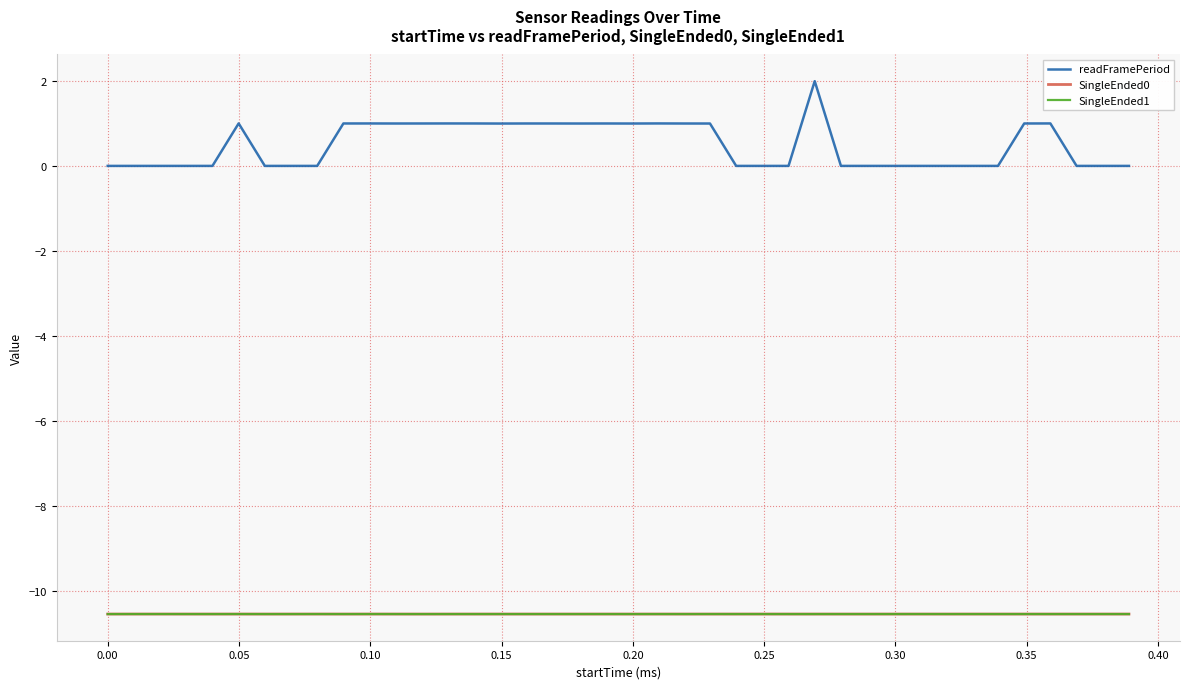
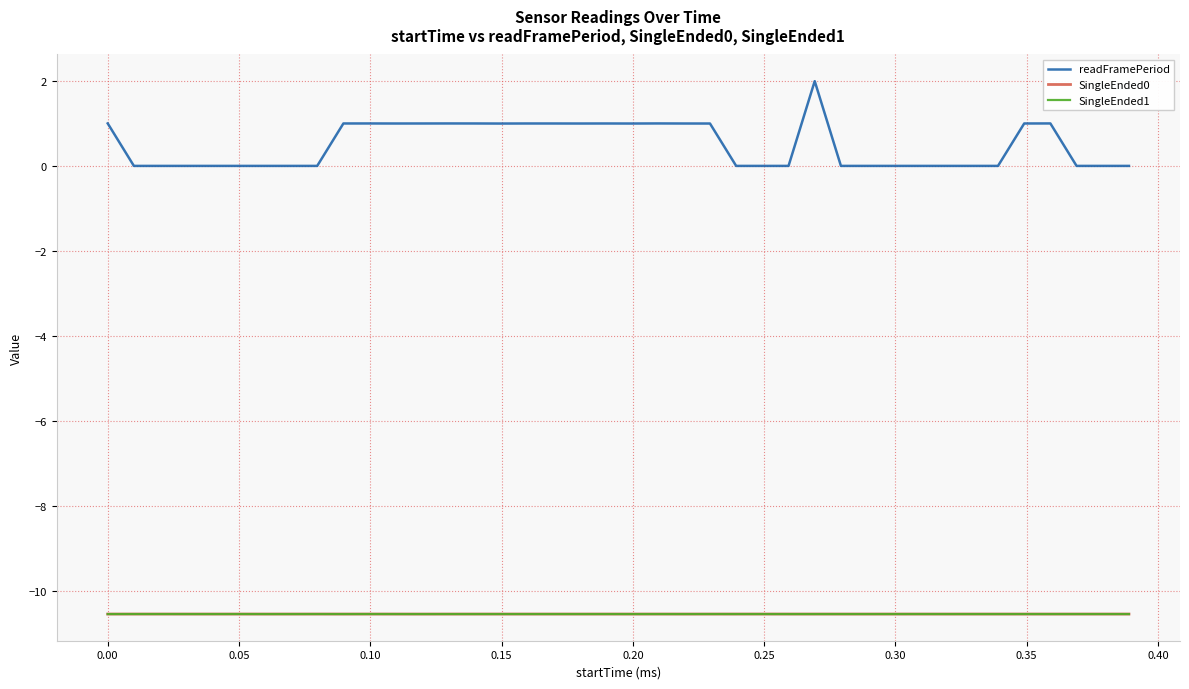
readFramePeriod, 0.00: 0 -> 1
readFramePeriod, 0.05: 1 -> 0
